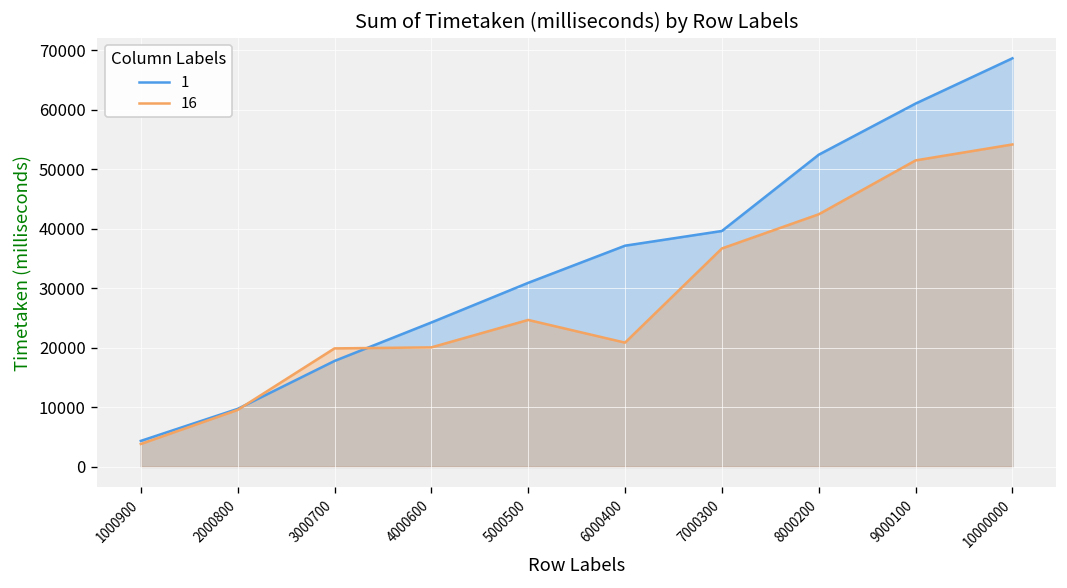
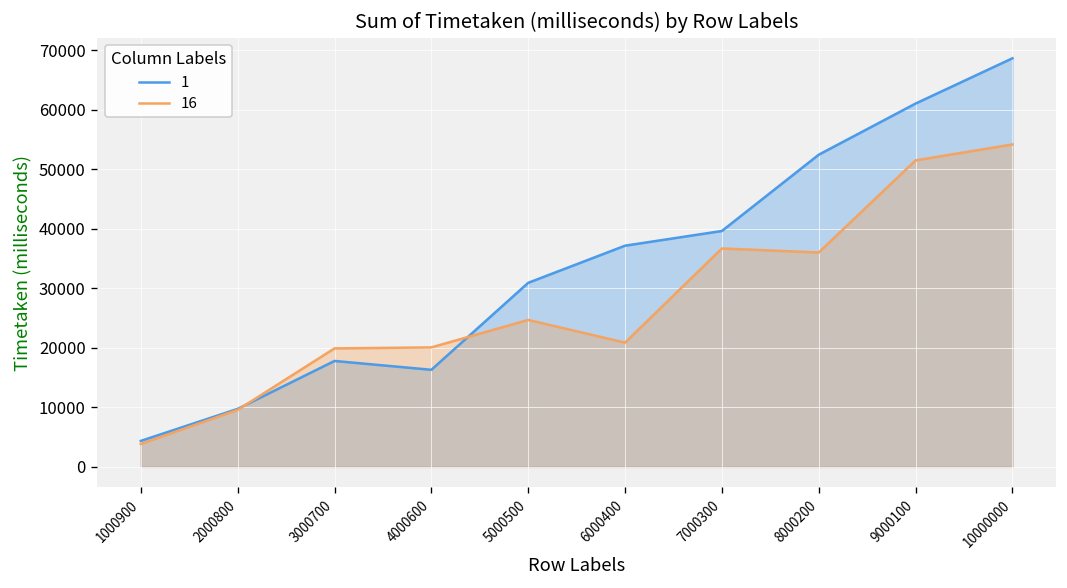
1, 4000600: 24000 -> 16000
16, 8000200: 42000 -> 36000
